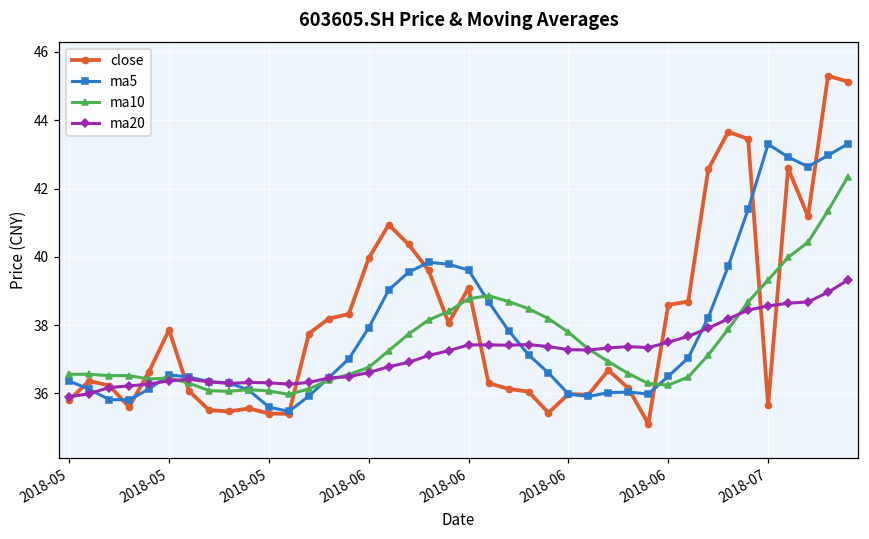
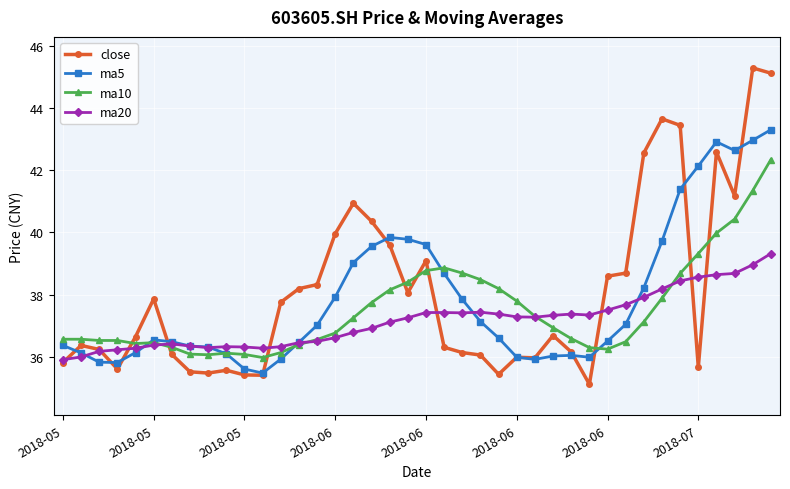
ma5, 2018-07: 43.3 -> 42.1
